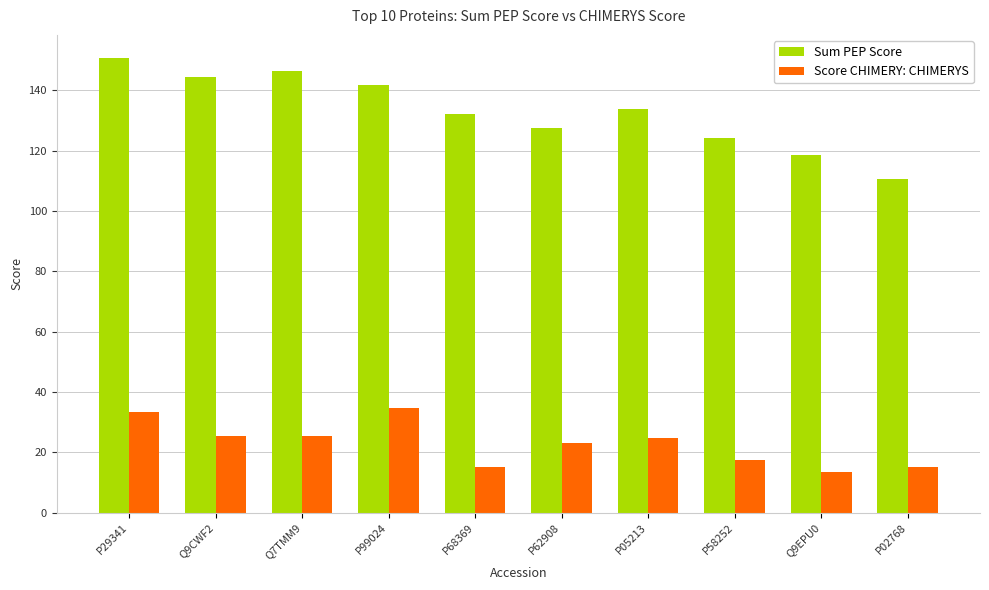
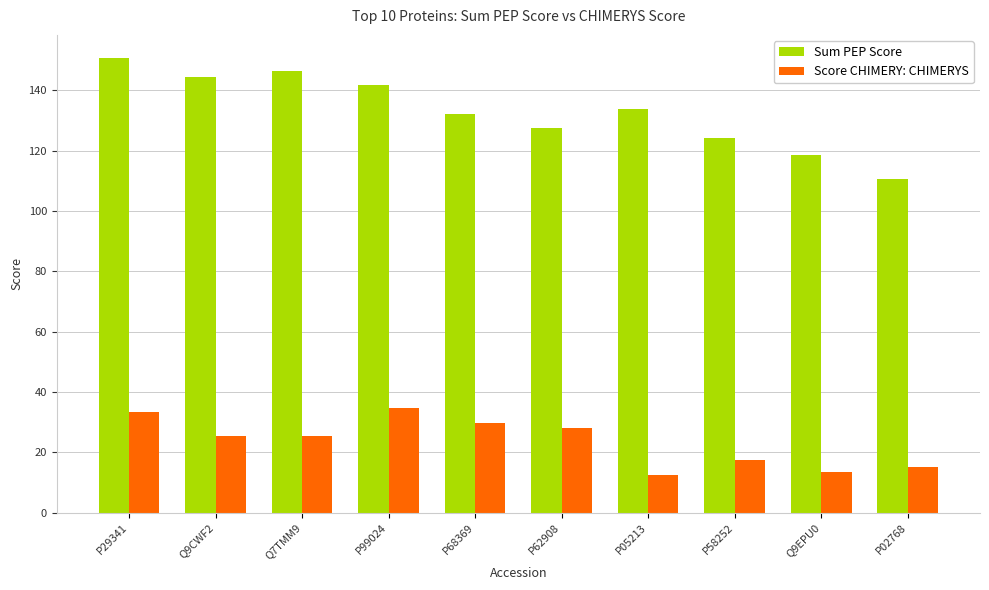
Score CHIMERY: CHIMERYS, P68369: 15 -> 30
Score CHIMERY: CHIMERYS, P62908: 23 -> 28
Score CHIMERY: CHIMERYS, P05213: 25 -> 13
